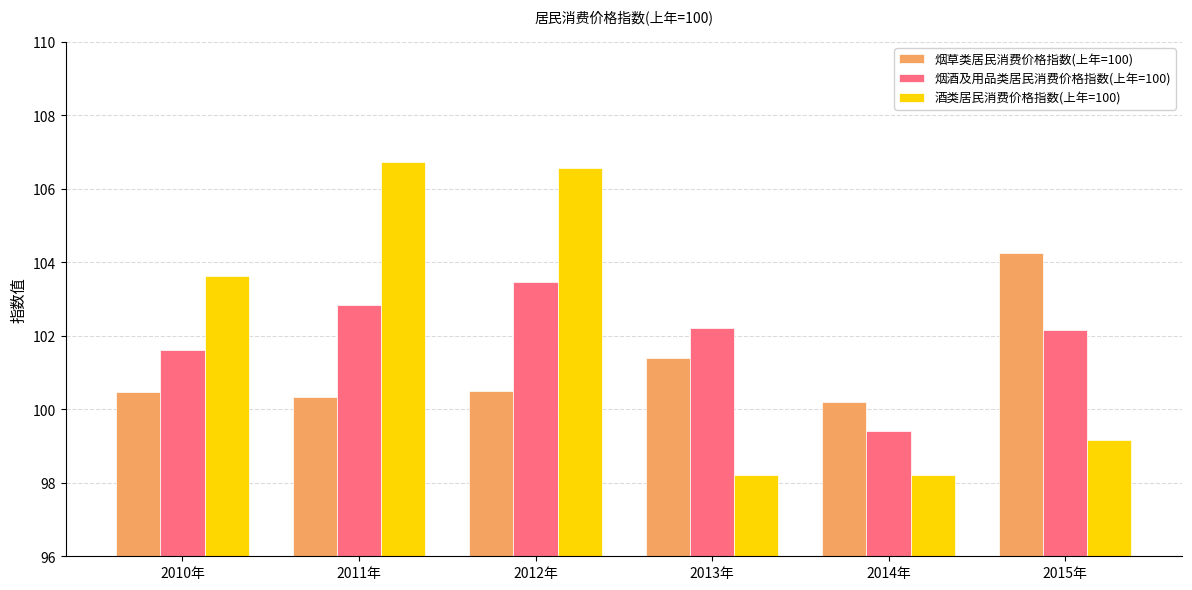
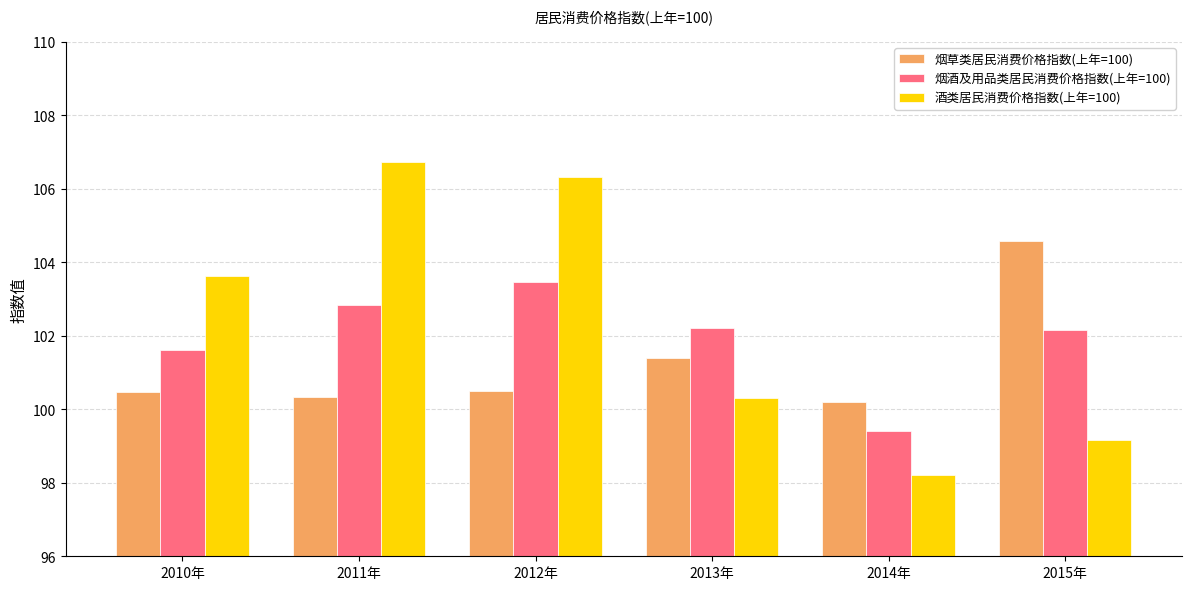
酒类居民消费价格指数(上年=100), 2012年: 106.6 -> 106.3
酒类居民消费价格指数(上年=100), 2013年: 98.2 -> 100.3
烟草类居民消费价格指数(上年=100), 2015年: 104.3 -> 104.6
